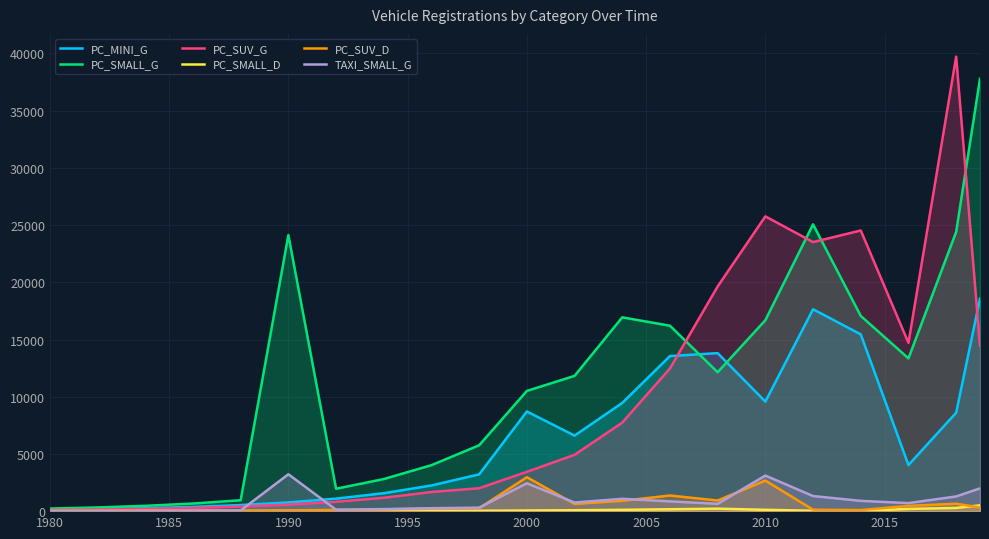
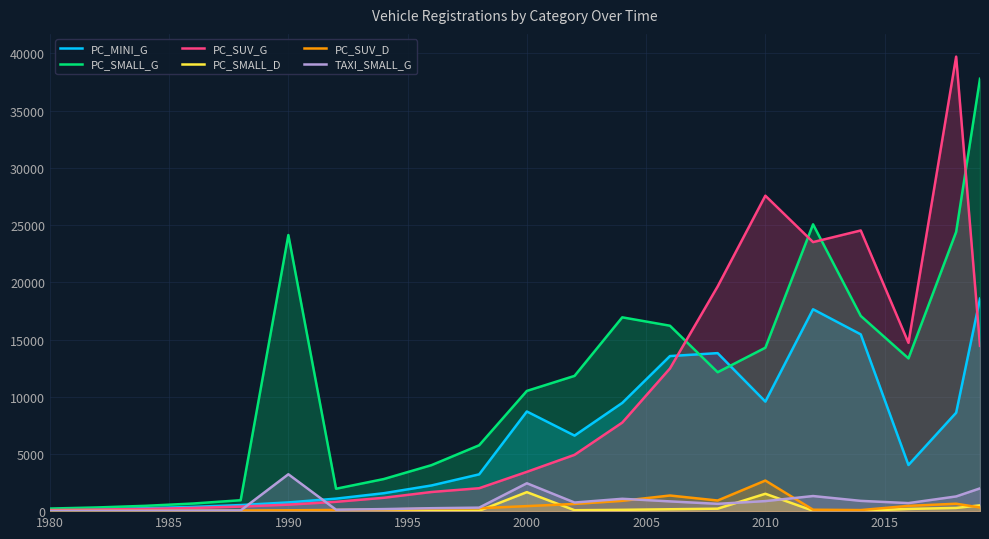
PC_SMALL_D, 2000: 100 -> 1700
PC_SUV_D, 2000: 3000 -> 400
PC_SMALL_G, 2010: 16700 -> 14300
PC_SUV_G, 2010: 25800 -> 27600
PC_SMALL_D, 2010: 100 -> 1500
TAXI_SMALL_G, 2010: 3100 -> 900
